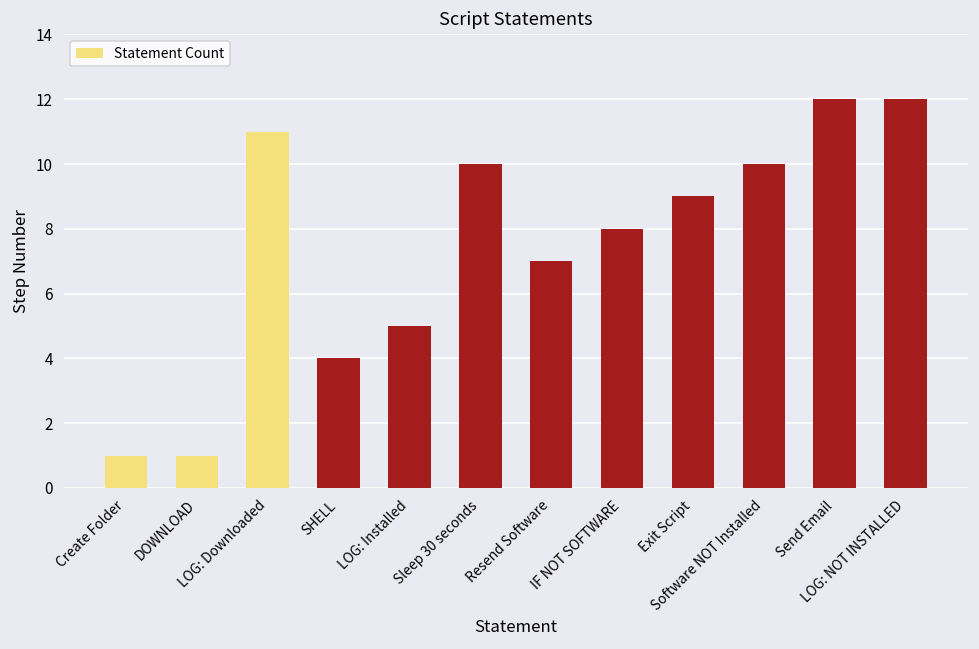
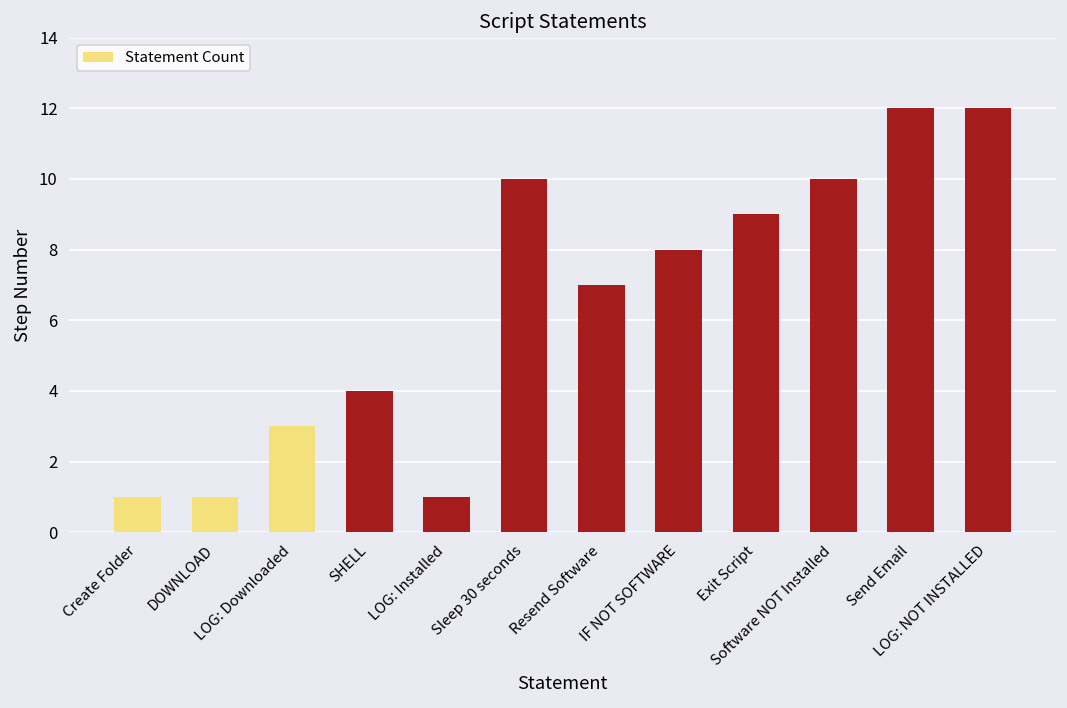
LOG: Downloaded: 11 -> 3
LOG: Installed: 5 -> 1
